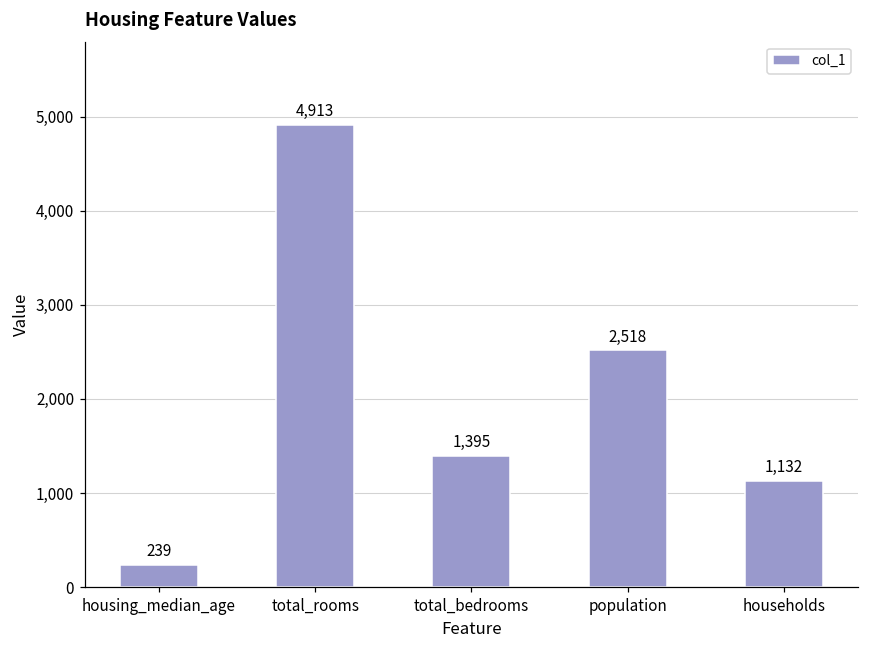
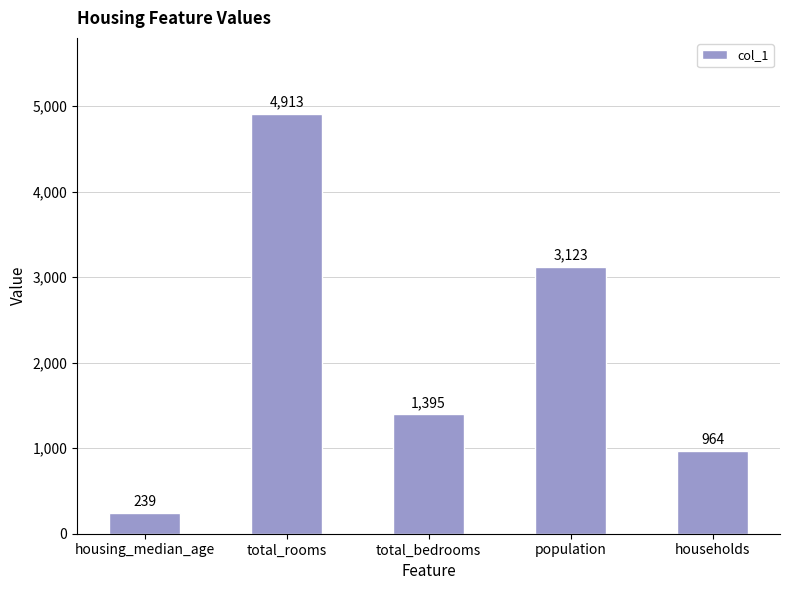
population: 2,518 -> 3,123
households: 1,132 -> 964
